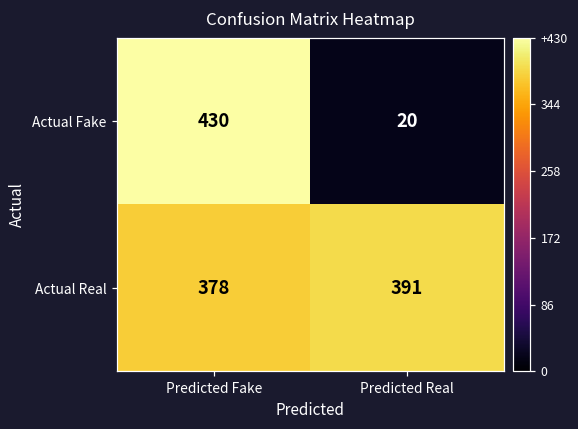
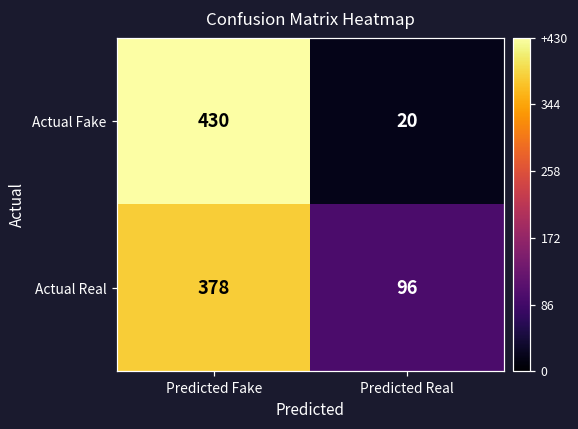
Actual Real, Predicted Real: 391 -> 96
